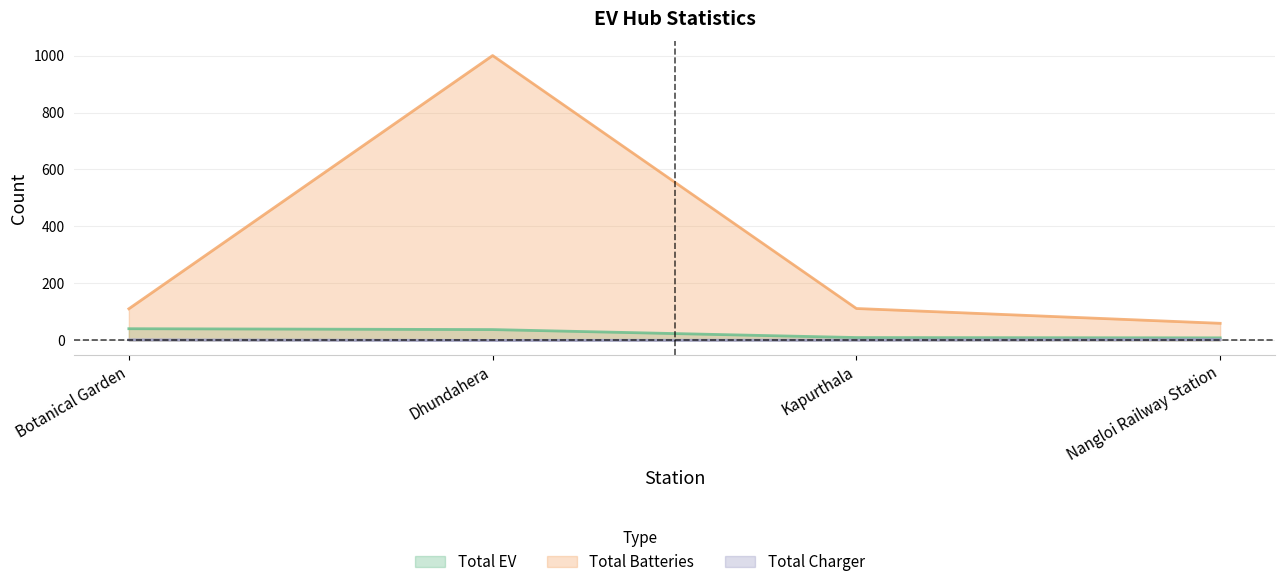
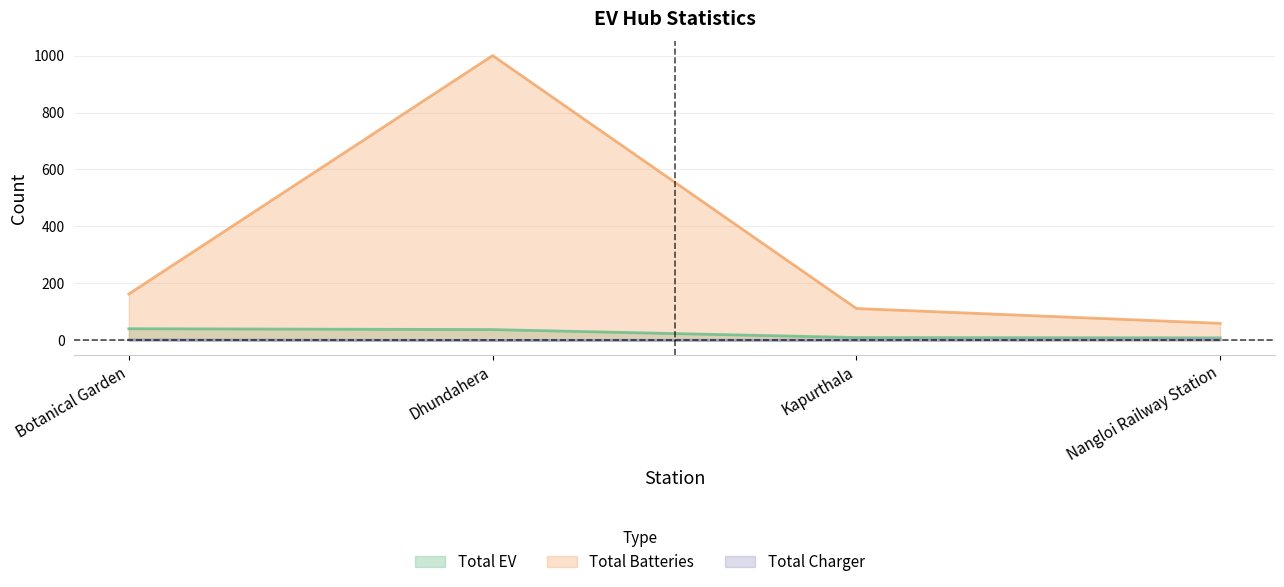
Total Batteries, Botanical Garden: 110 -> 160
